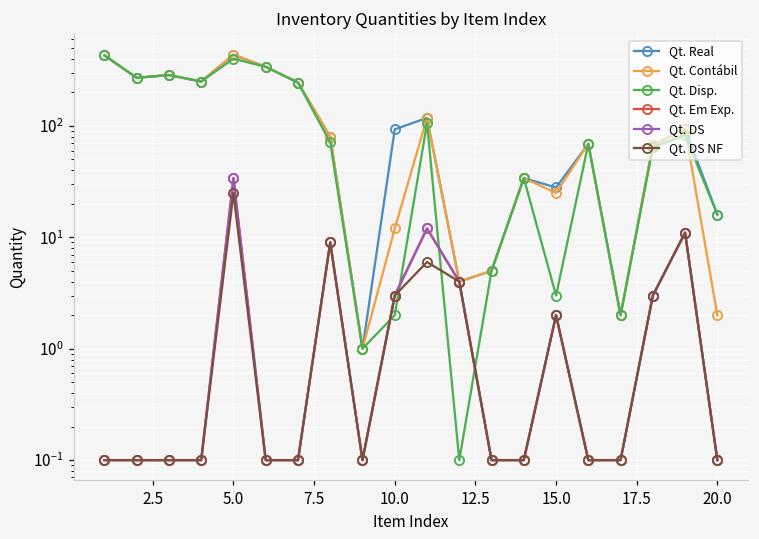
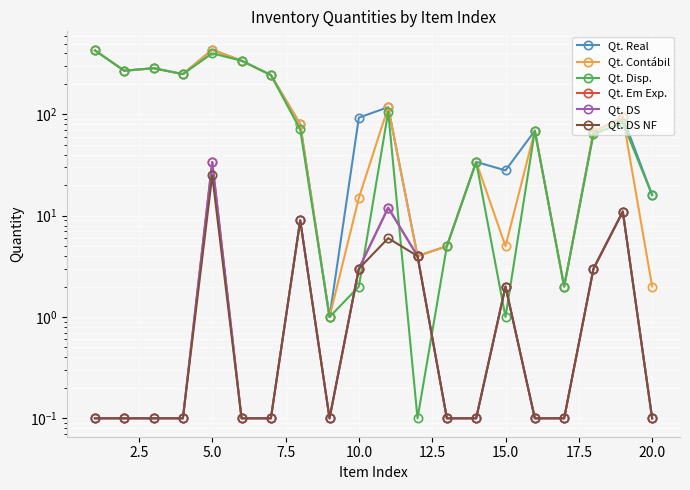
Qt. Contábil, 10.0: 12 -> 15
Qt. Contábil, 15.0: 25 -> 5
Qt. Disp., 15.0: 3 -> 1
